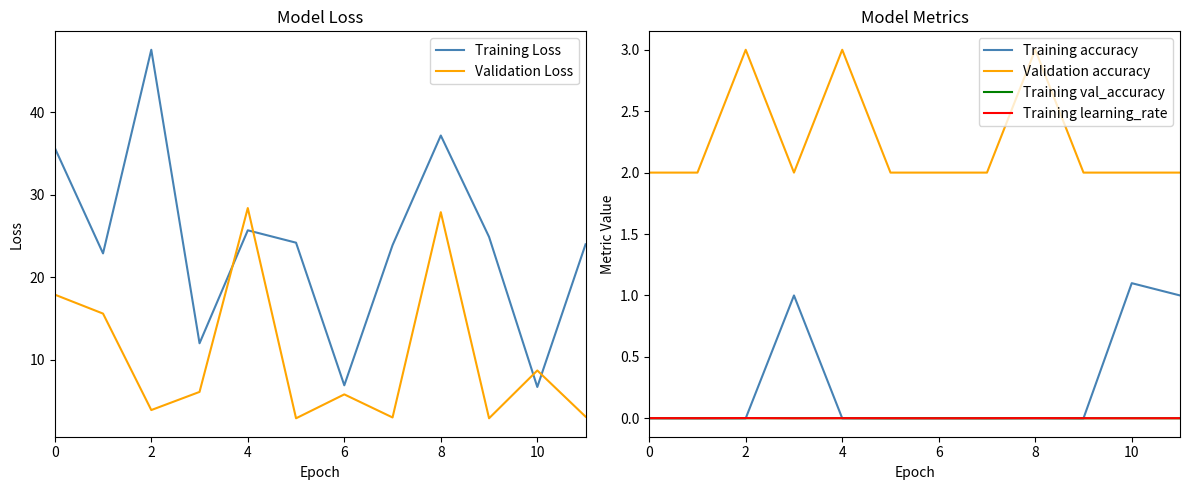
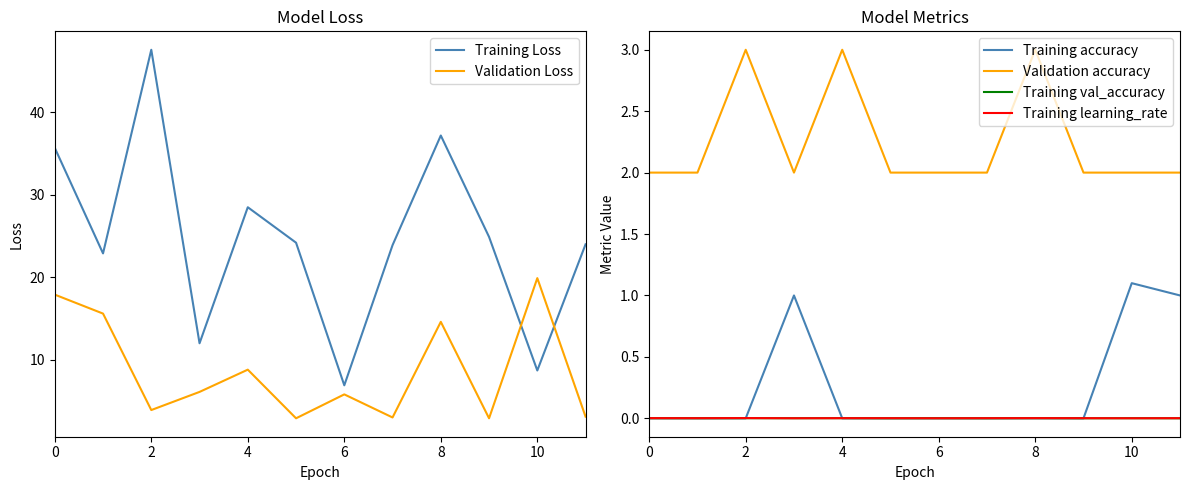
Model Loss, Training Loss, 4: 26 -> 29
Model Loss, Validation Loss, 4: 28 -> 9
Model Loss, Validation Loss, 8: 28 -> 15
Model Loss, Training Loss, 10: 7 -> 9
Model Loss, Validation Loss, 10: 9 -> 20
